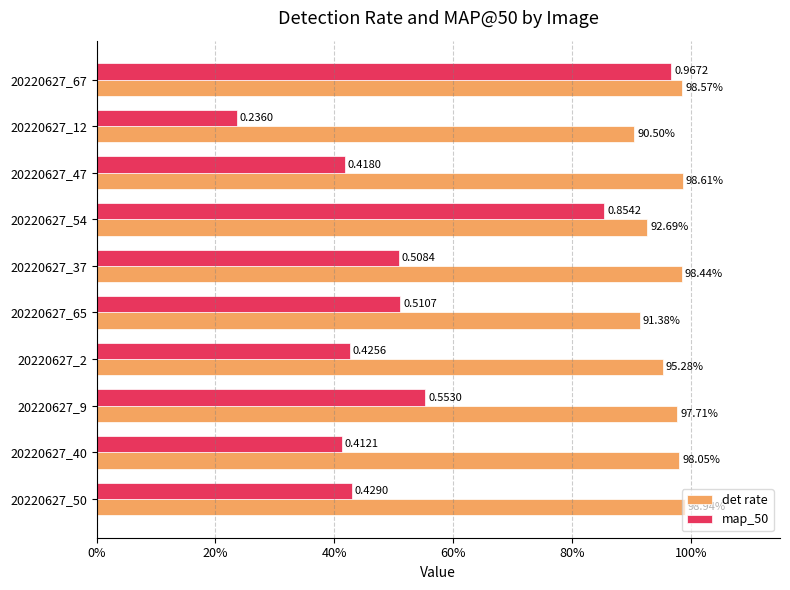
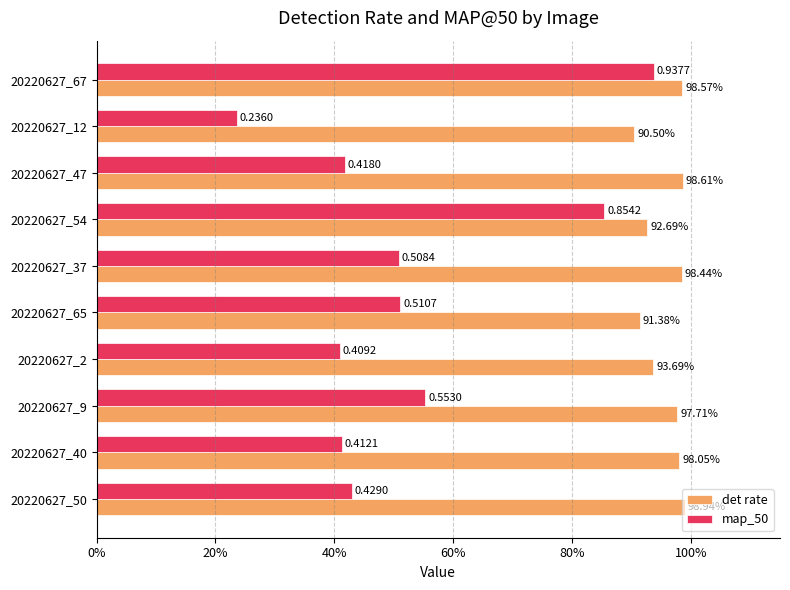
map_50, 20220627_67: 0.9672 -> 0.9377
map_50, 20220627_2: 0.4256 -> 0.4092
det rate, 20220627_2: 95.28% -> 93.69%
